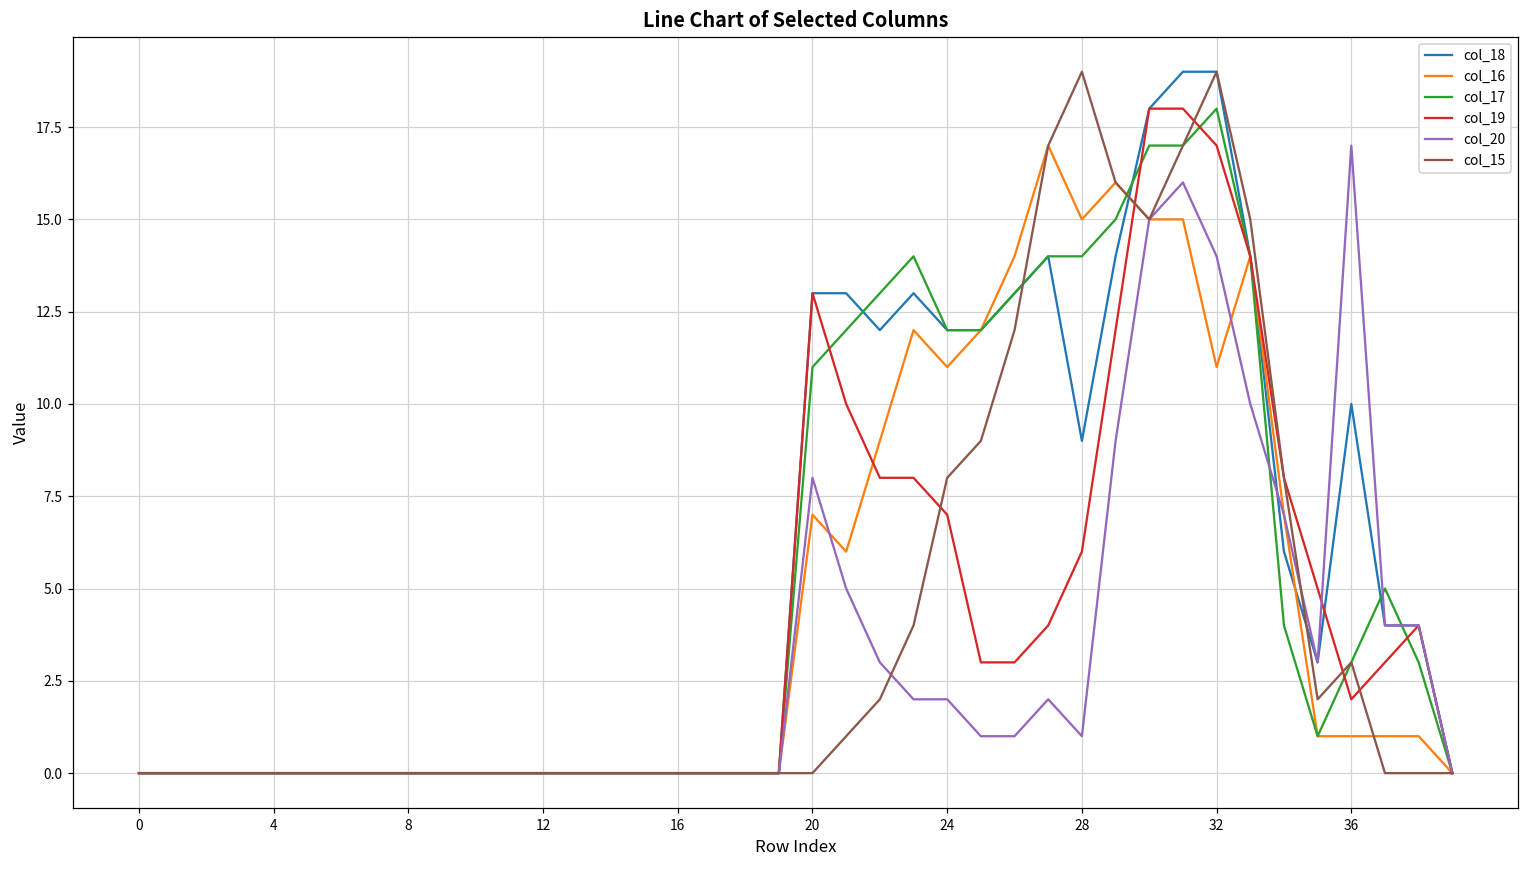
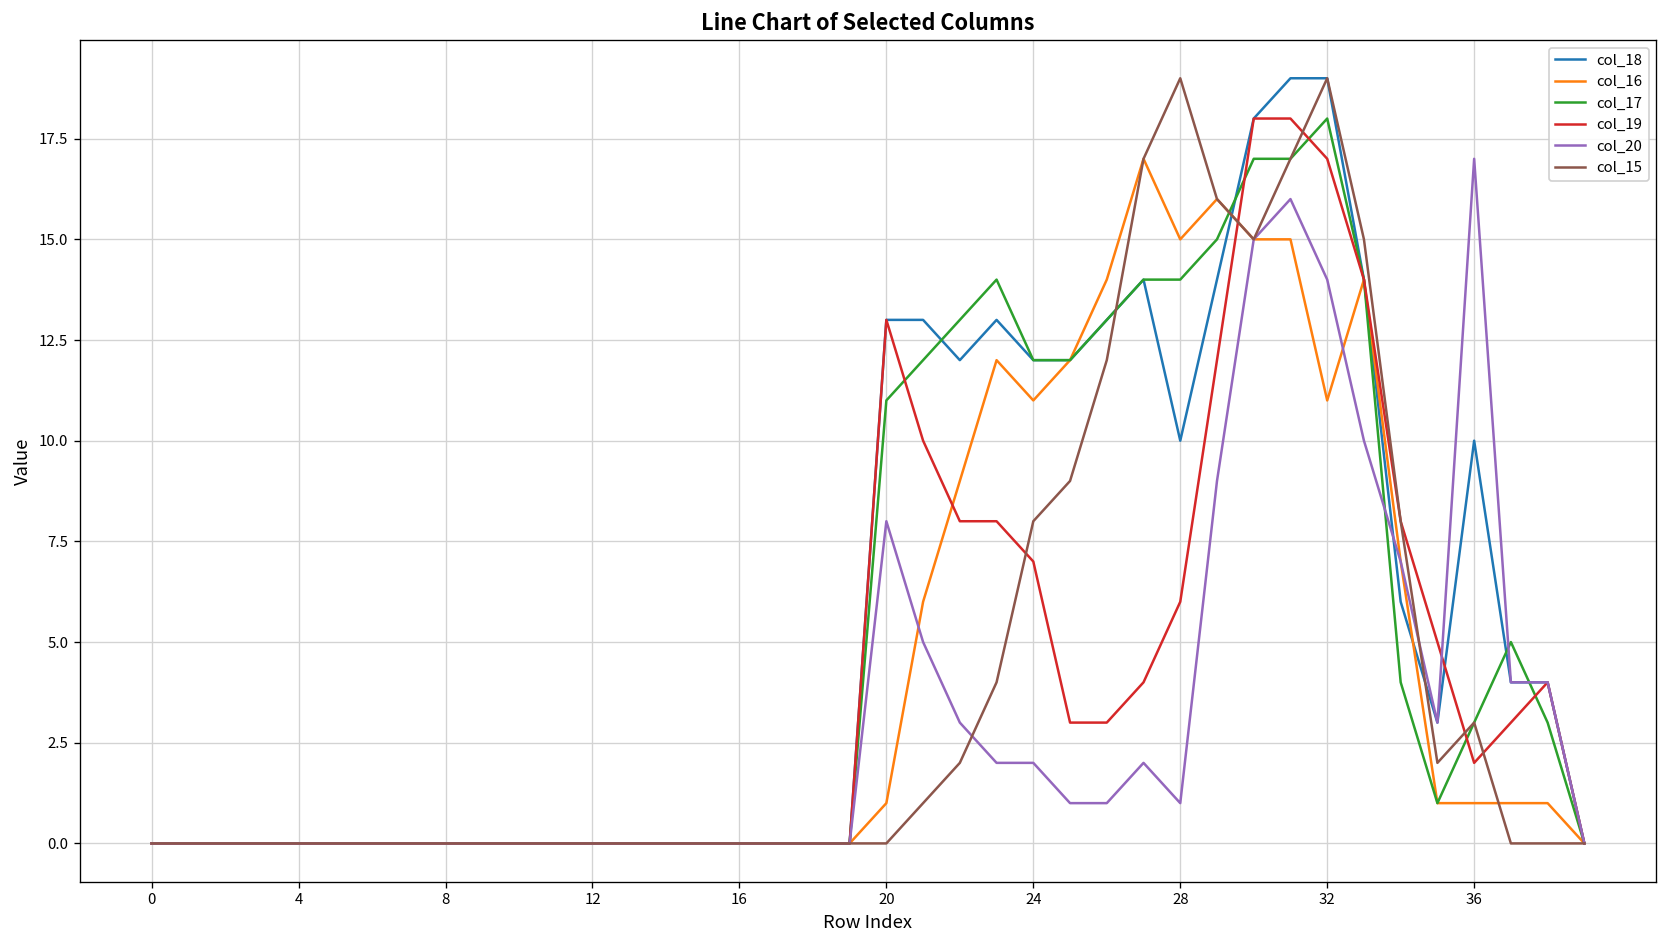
col_16, 20: 7 -> 1
col_18, 28: 9 -> 10
